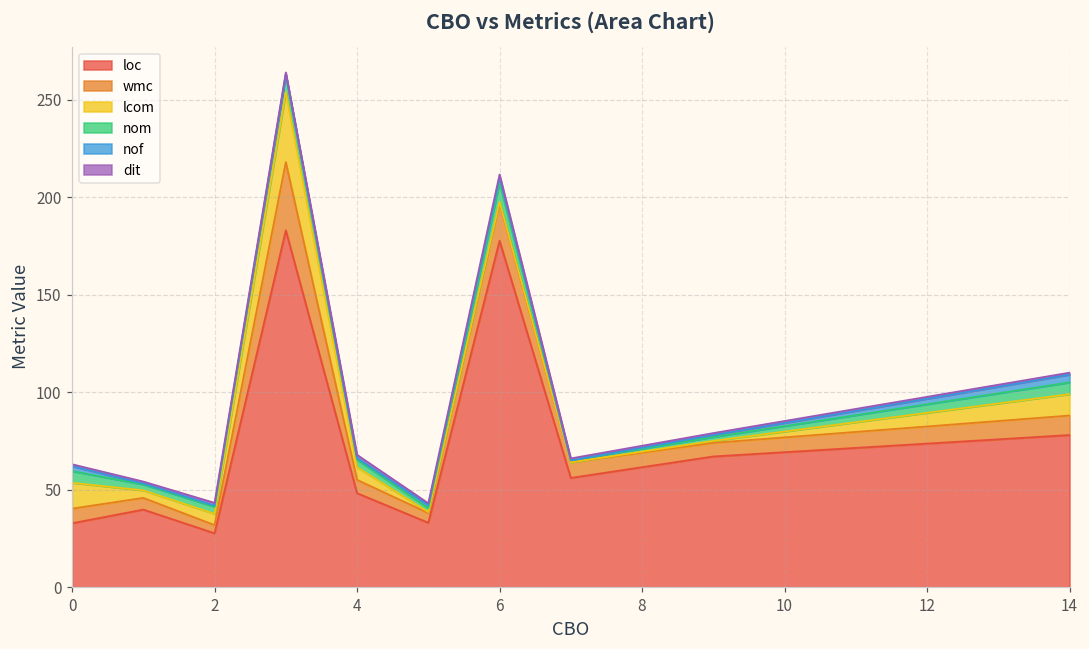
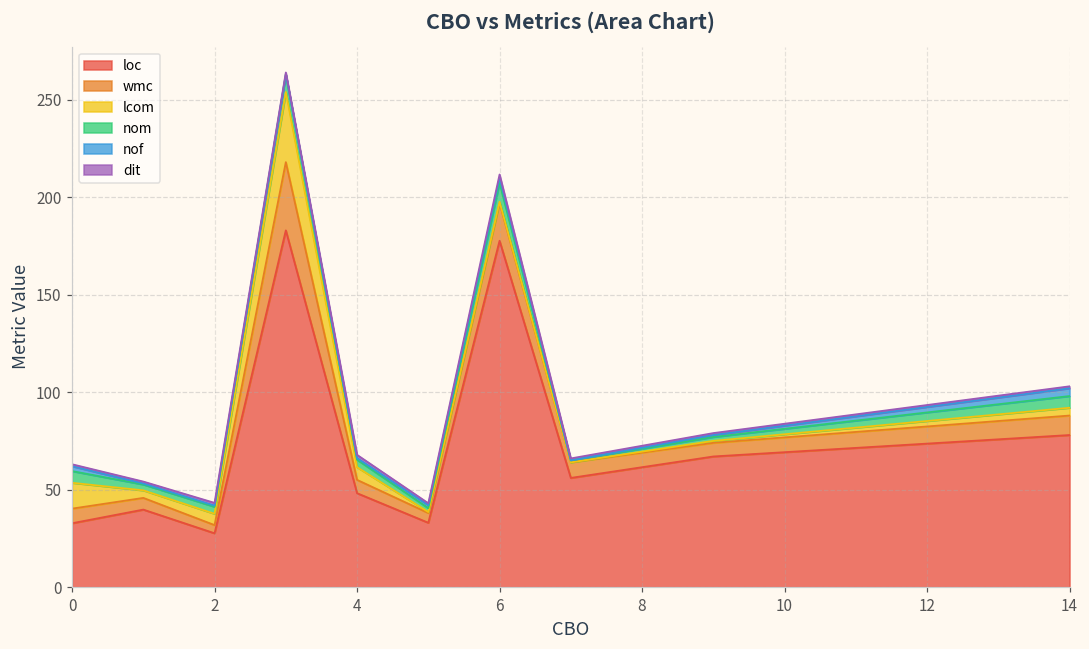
lcom, 14: 11 -> 4
